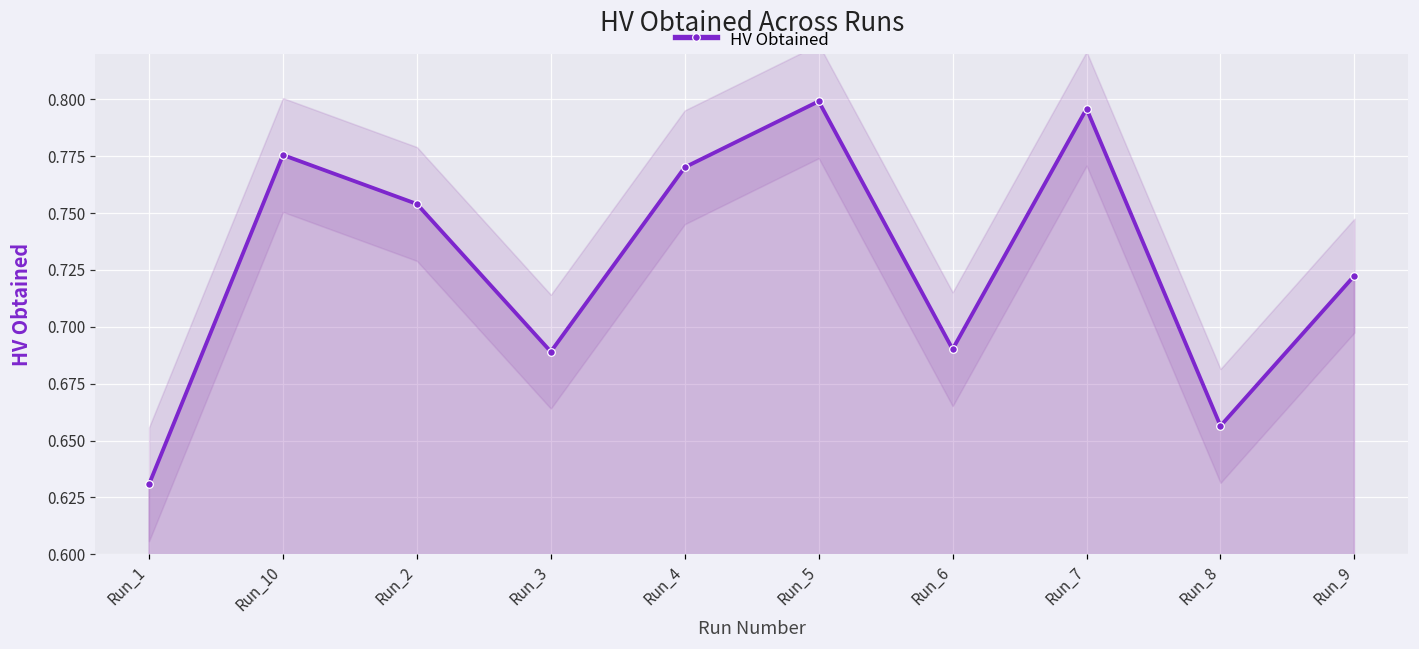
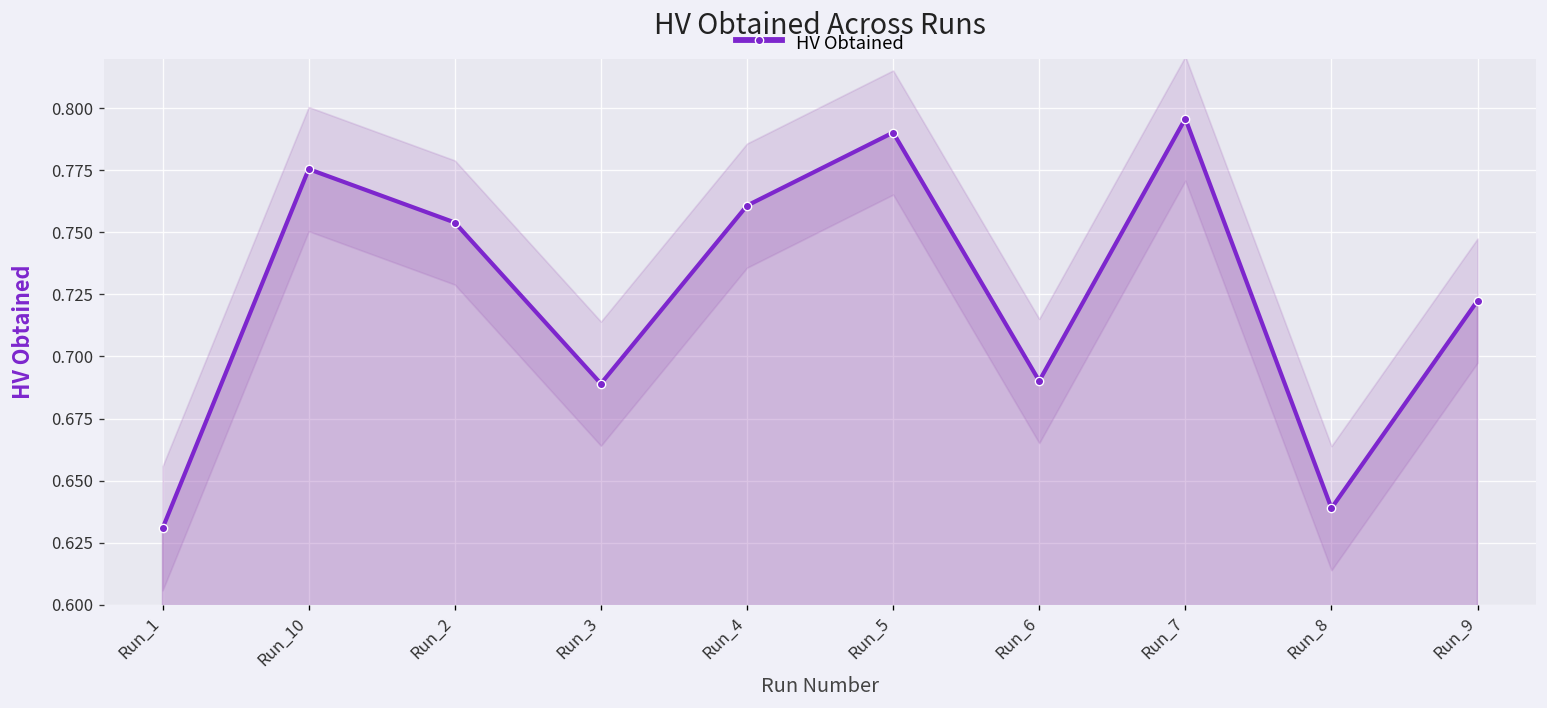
HV Obtained, Run_4: 0.770 -> 0.761
HV Obtained, Run_5: 0.799 -> 0.790
HV Obtained, Run_8: 0.656 -> 0.639
